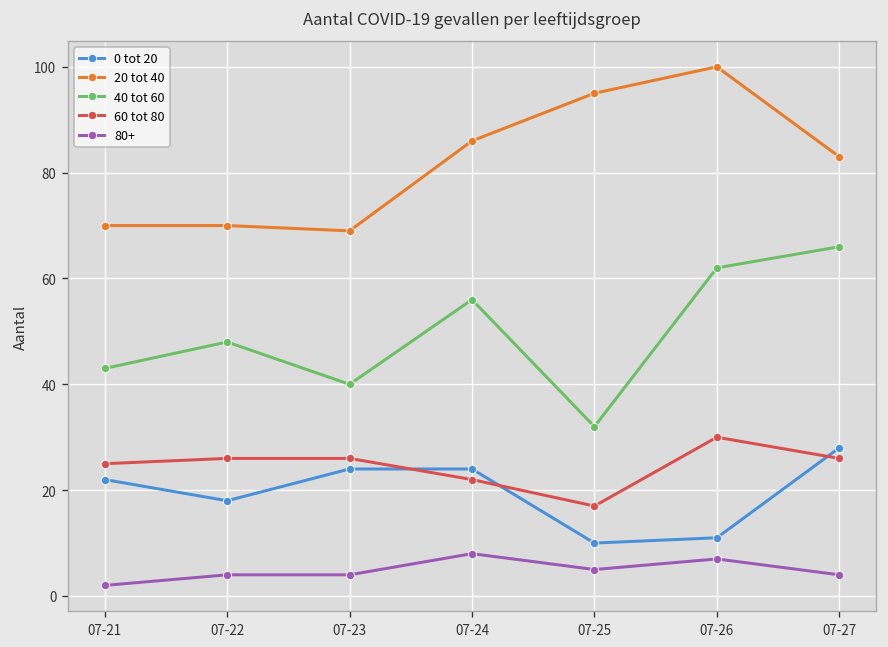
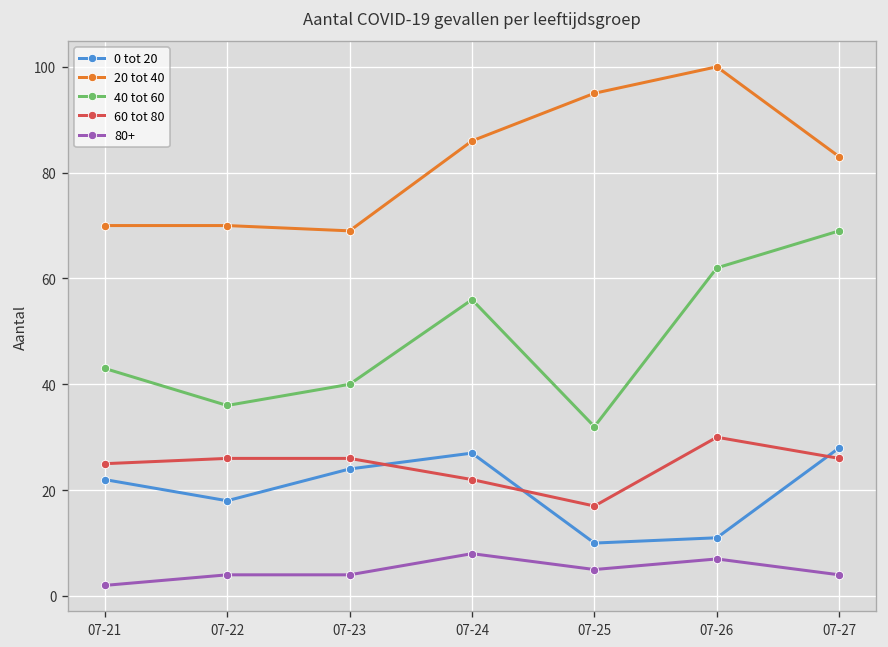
40 tot 60, 07-22: 48 -> 36
0 tot 20, 07-24: 24 -> 27
40 tot 60, 07-27: 66 -> 69
